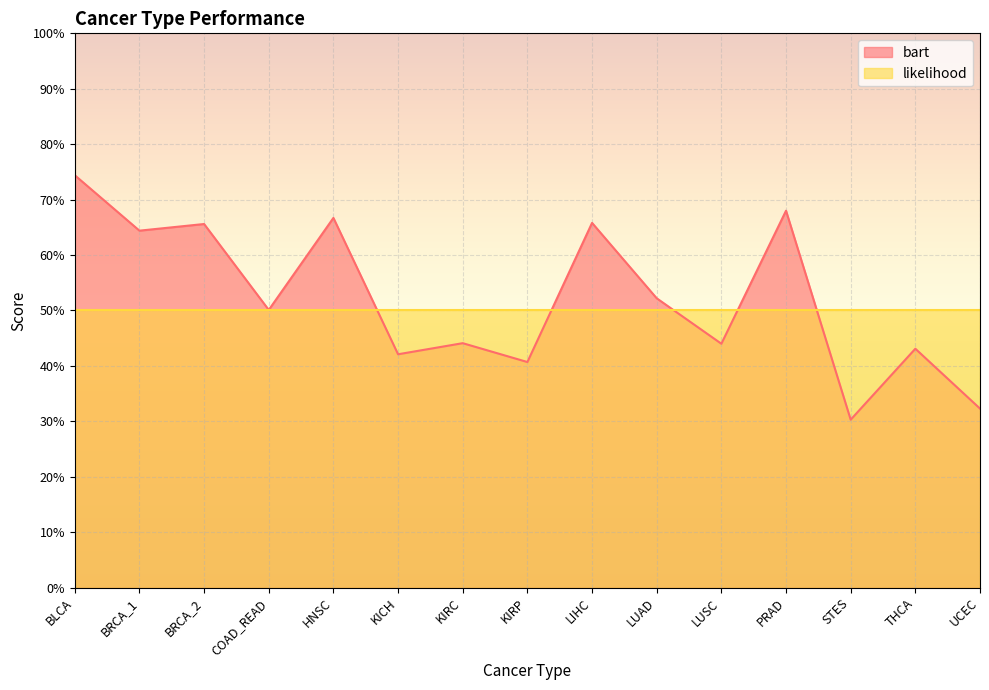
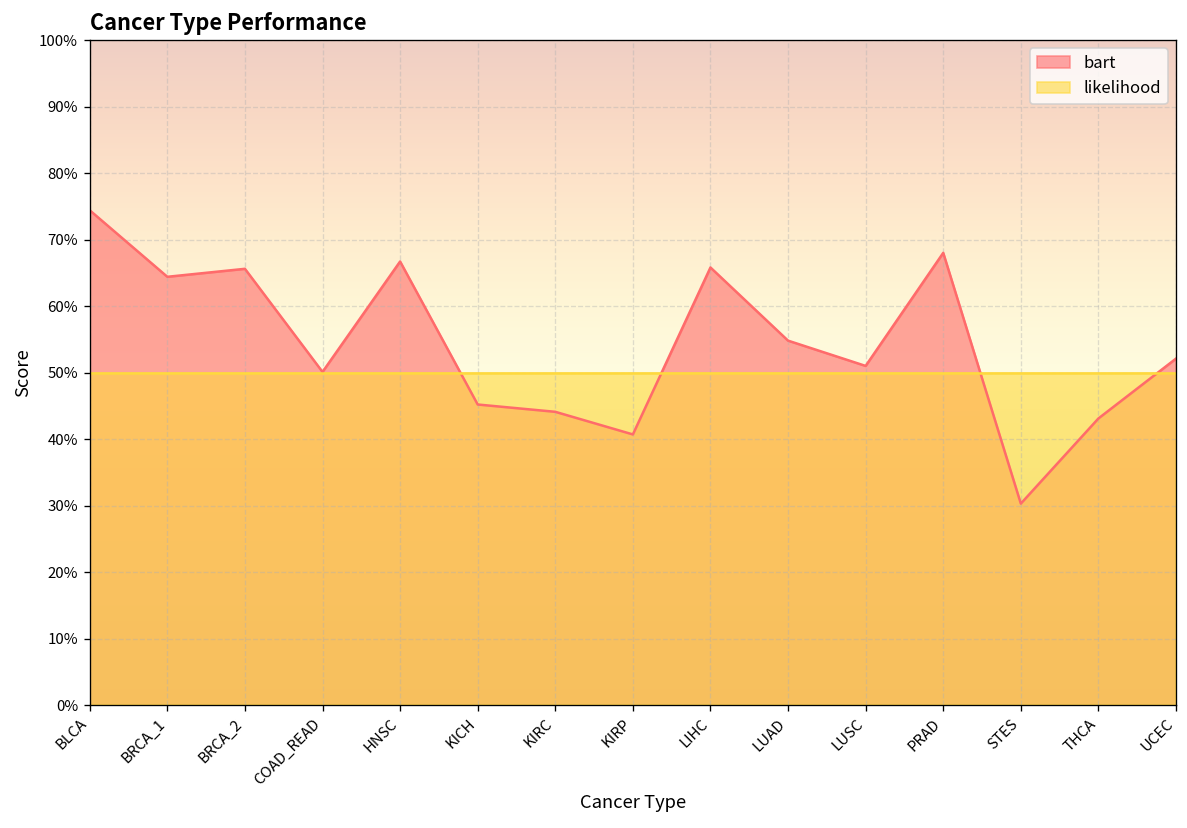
bart, KICH: 42% -> 45%
bart, LUAD: 52% -> 55%
bart, LUSC: 44% -> 51%
bart, UCEC: 32% -> 52%
